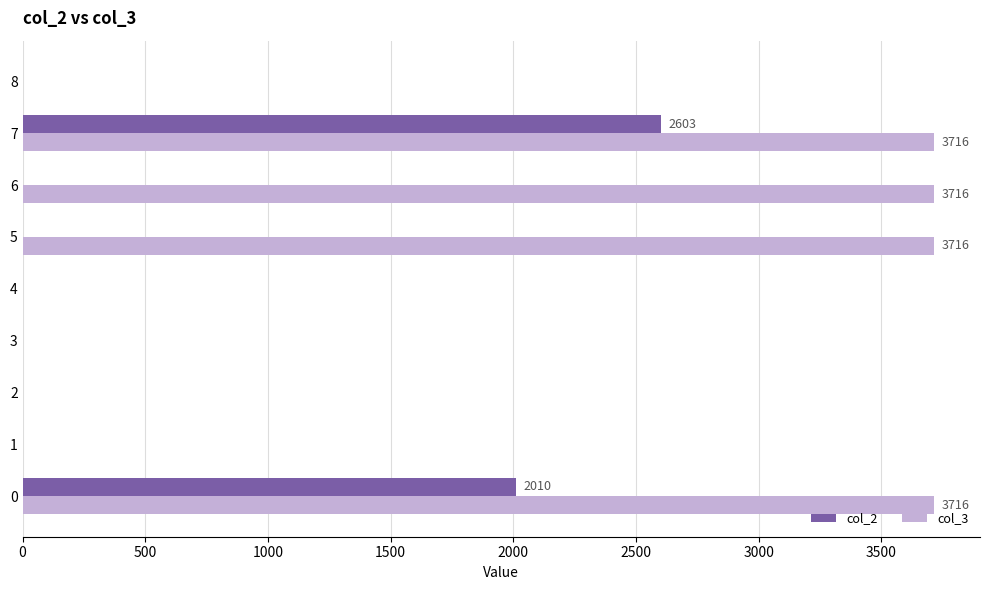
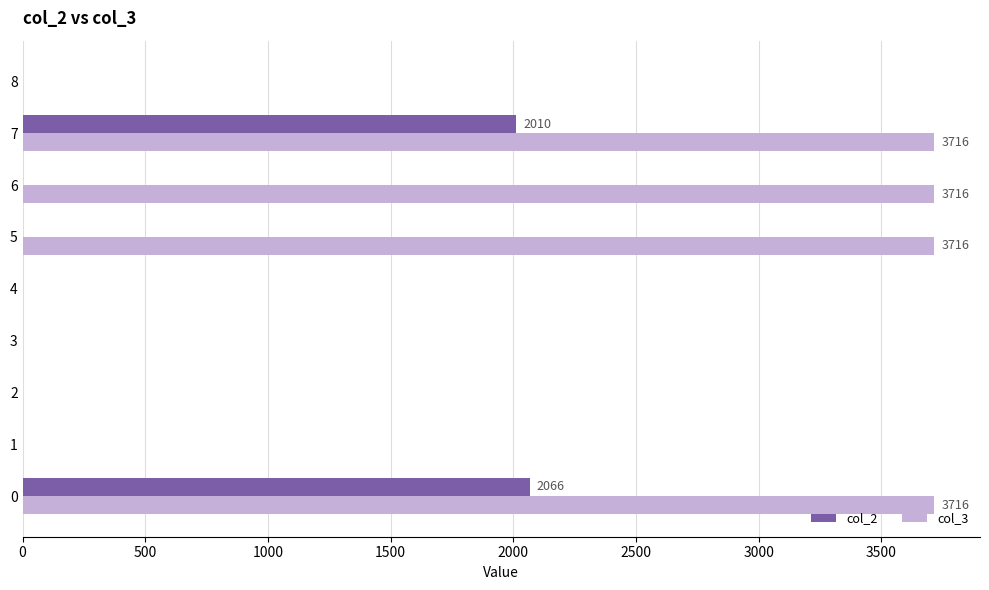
col_2, 7: 2603 -> 2010
col_2, 0: 2010 -> 2066
